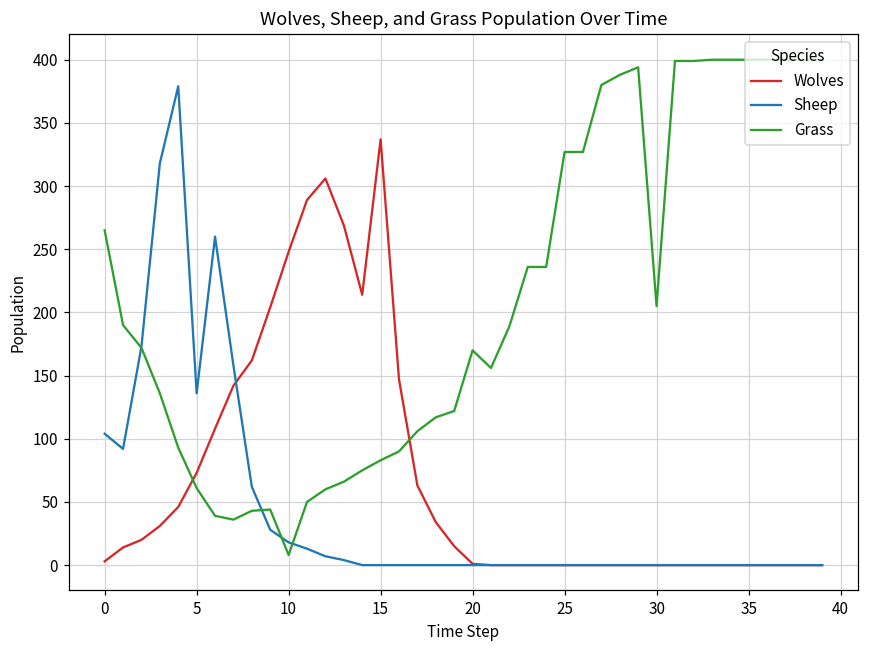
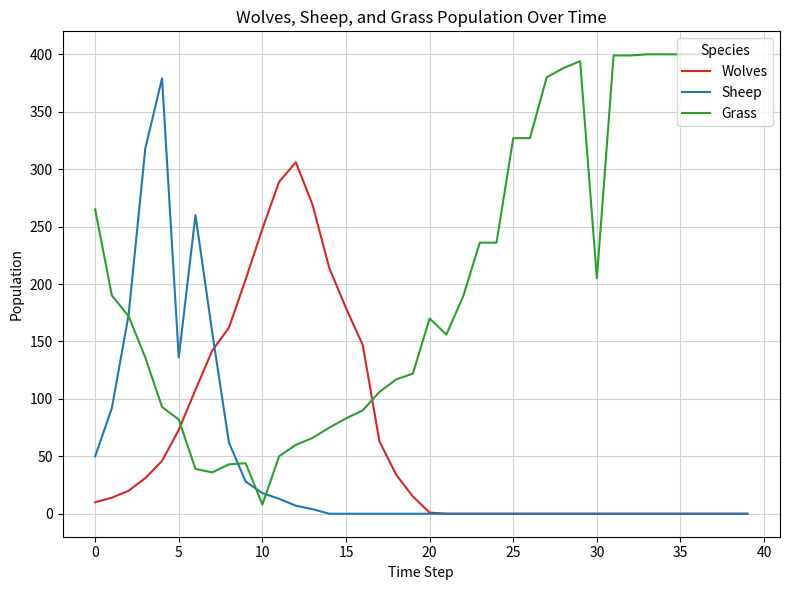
Wolves, 0: 3 -> 10
Sheep, 0: 104 -> 50
Grass, 5: 61 -> 82
Wolves, 15: 337 -> 179
